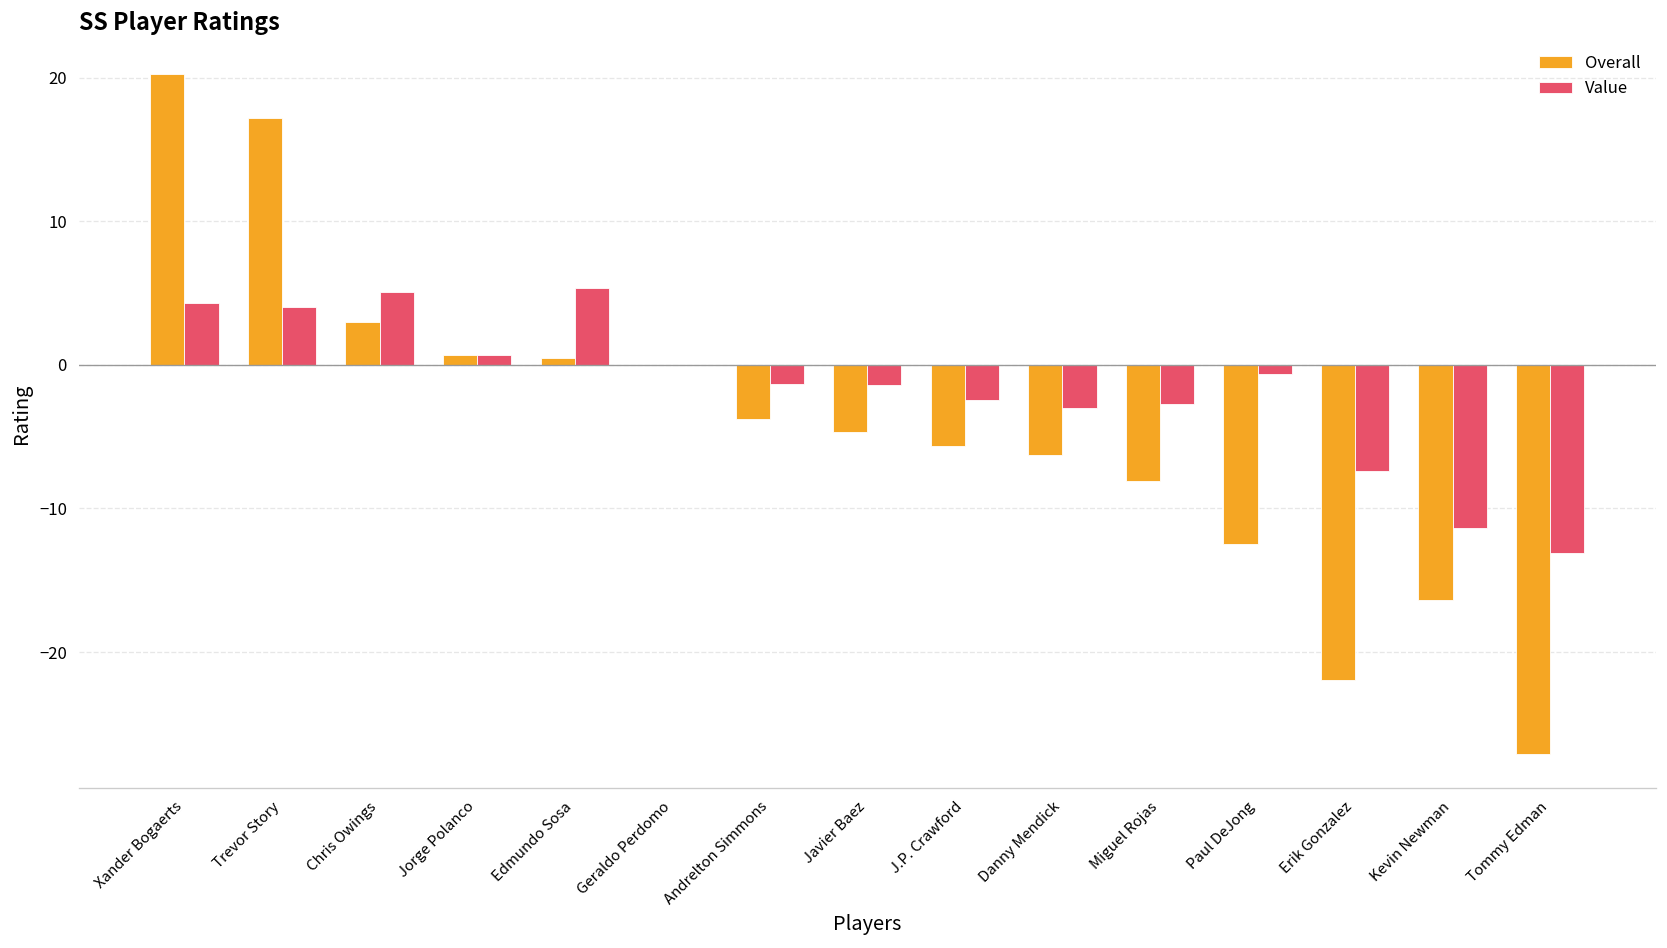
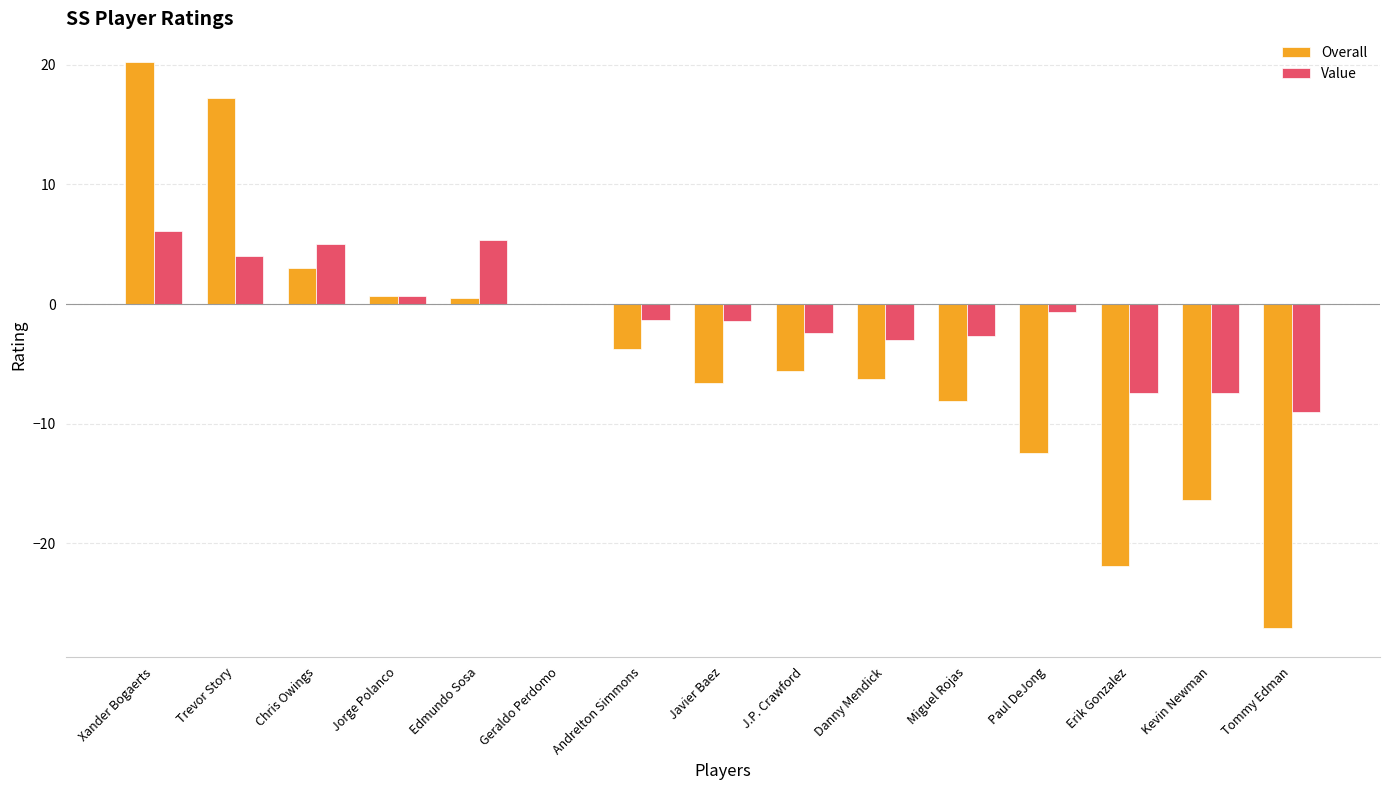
Value, Xander Bogaerts: 4.3 -> 6.1
Overall, Javier Baez: -4.7 -> -6.6
Value, Kevin Newman: -11.4 -> -7.4
Value, Tommy Edman: -13.1 -> -9.0
